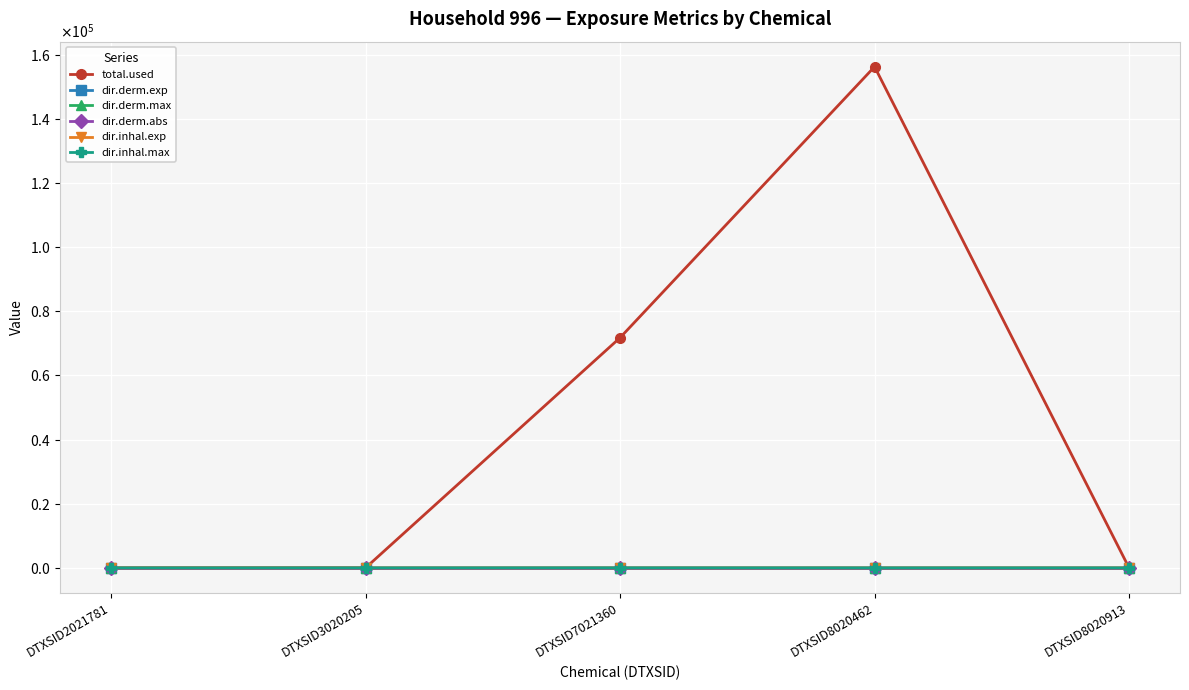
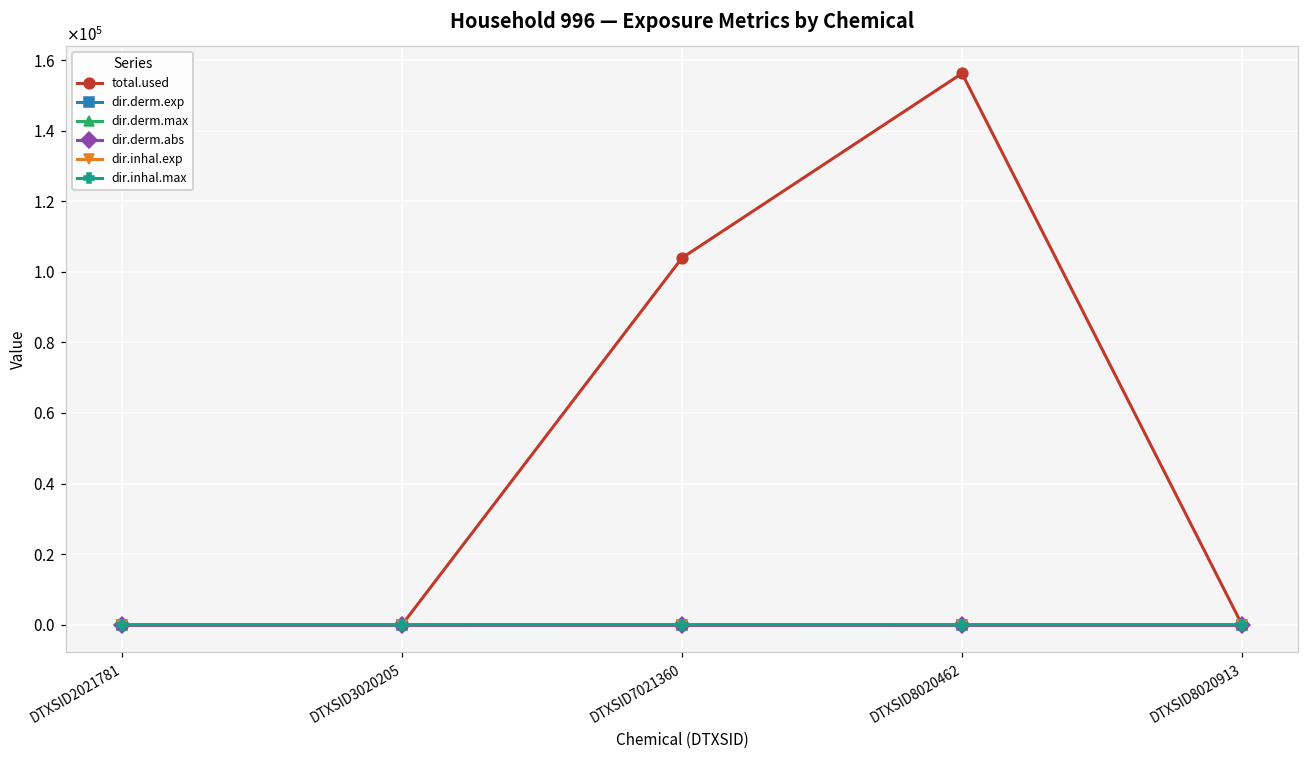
total.used, DTXSID7021360: 72000 -> 104000
